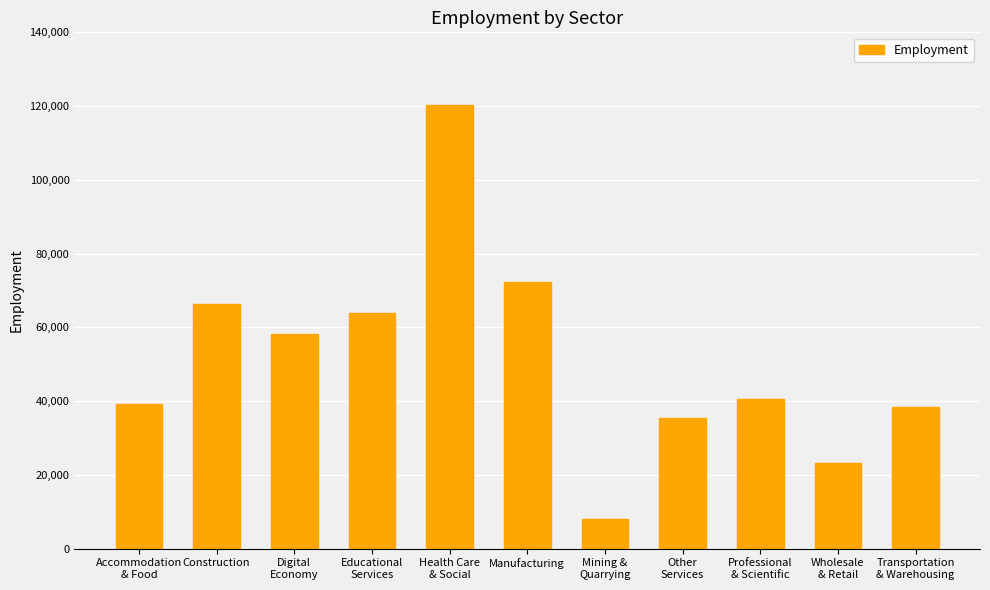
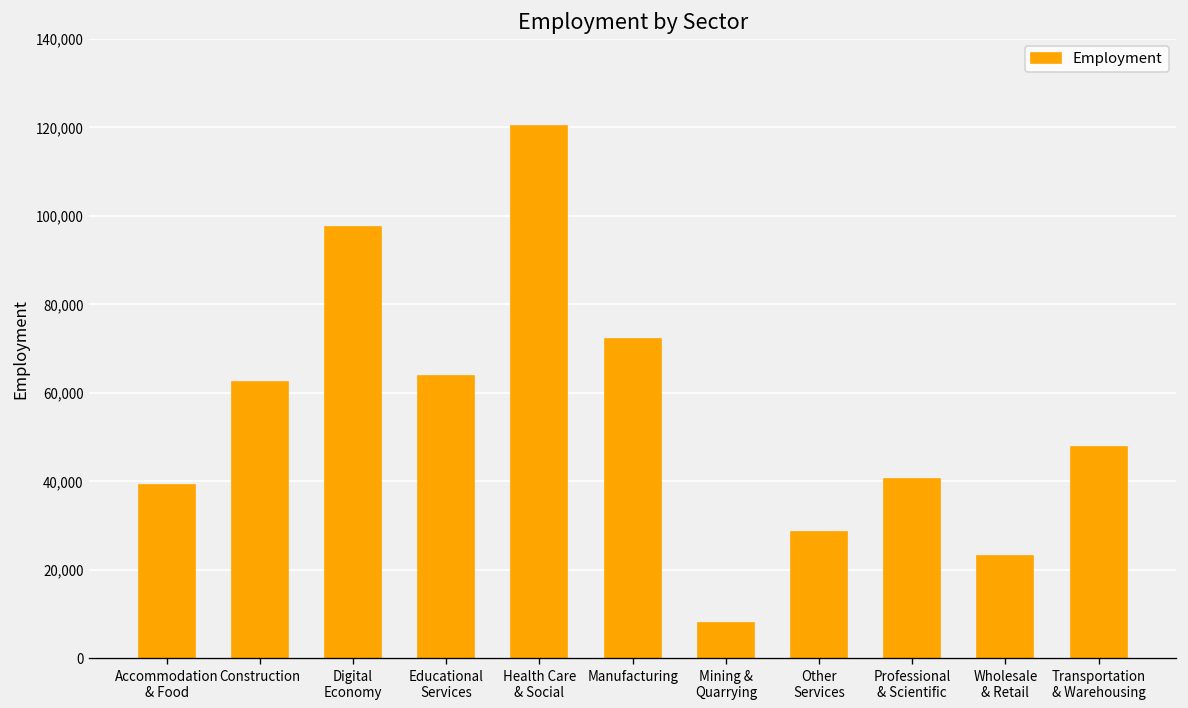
Construction: 66,000 -> 63,000
Digital Economy: 58,000 -> 97,000
Other Services: 36,000 -> 29,000
Transportation & Warehousing: 39,000 -> 48,000
